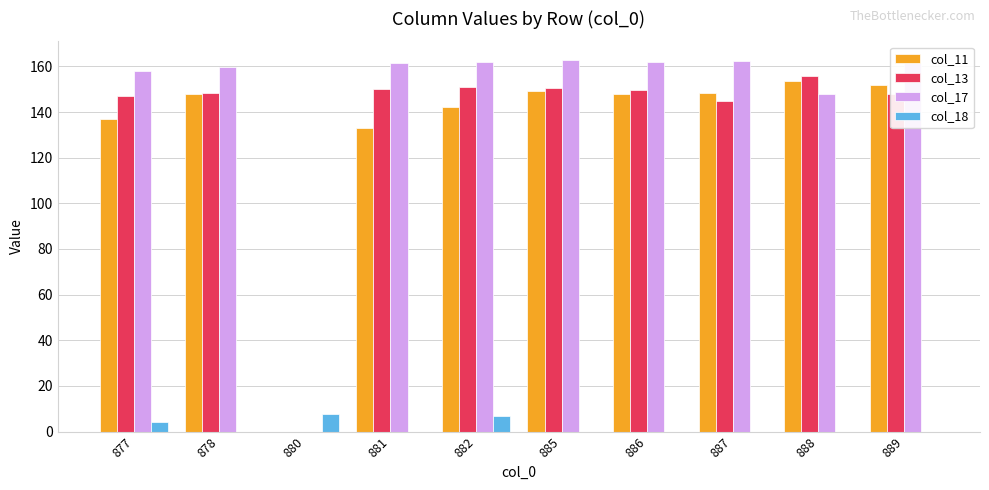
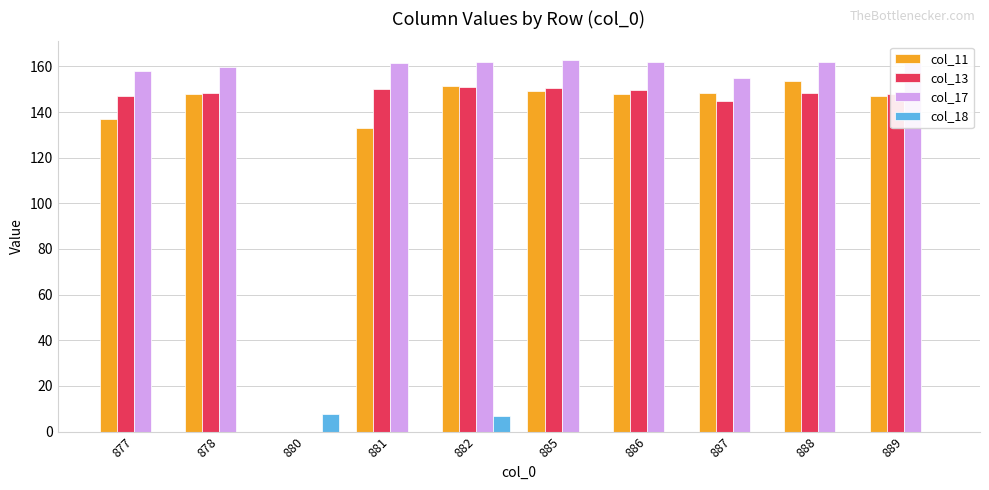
col_18, 877: 4 -> 0
col_11, 882: 142 -> 151
col_17, 887: 162 -> 155
col_13, 888: 156 -> 148
col_17, 888: 148 -> 162
col_11, 889: 152 -> 147
